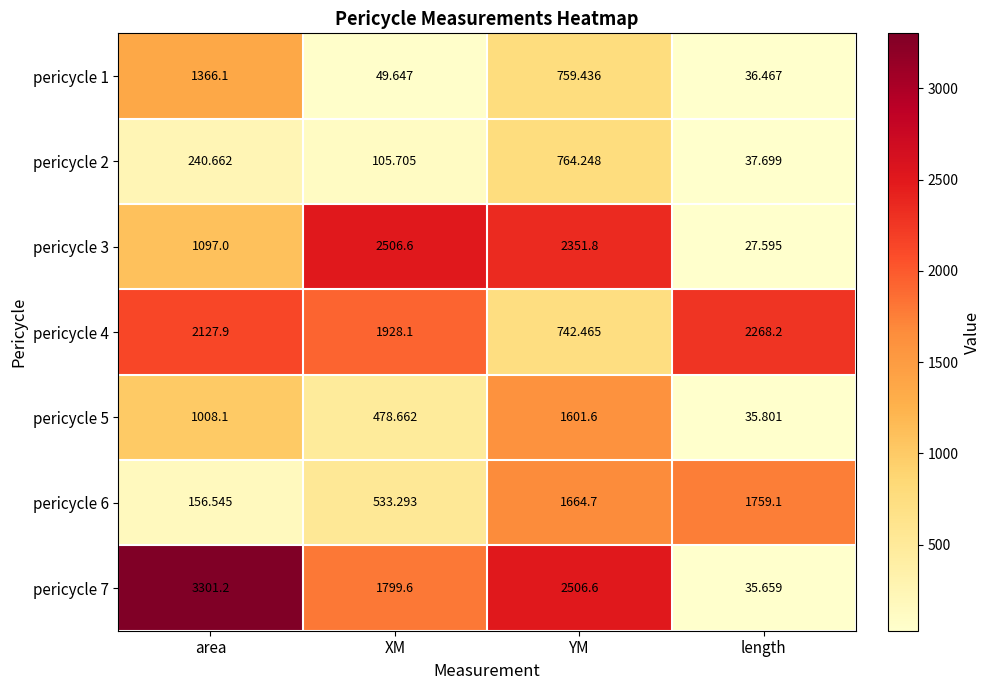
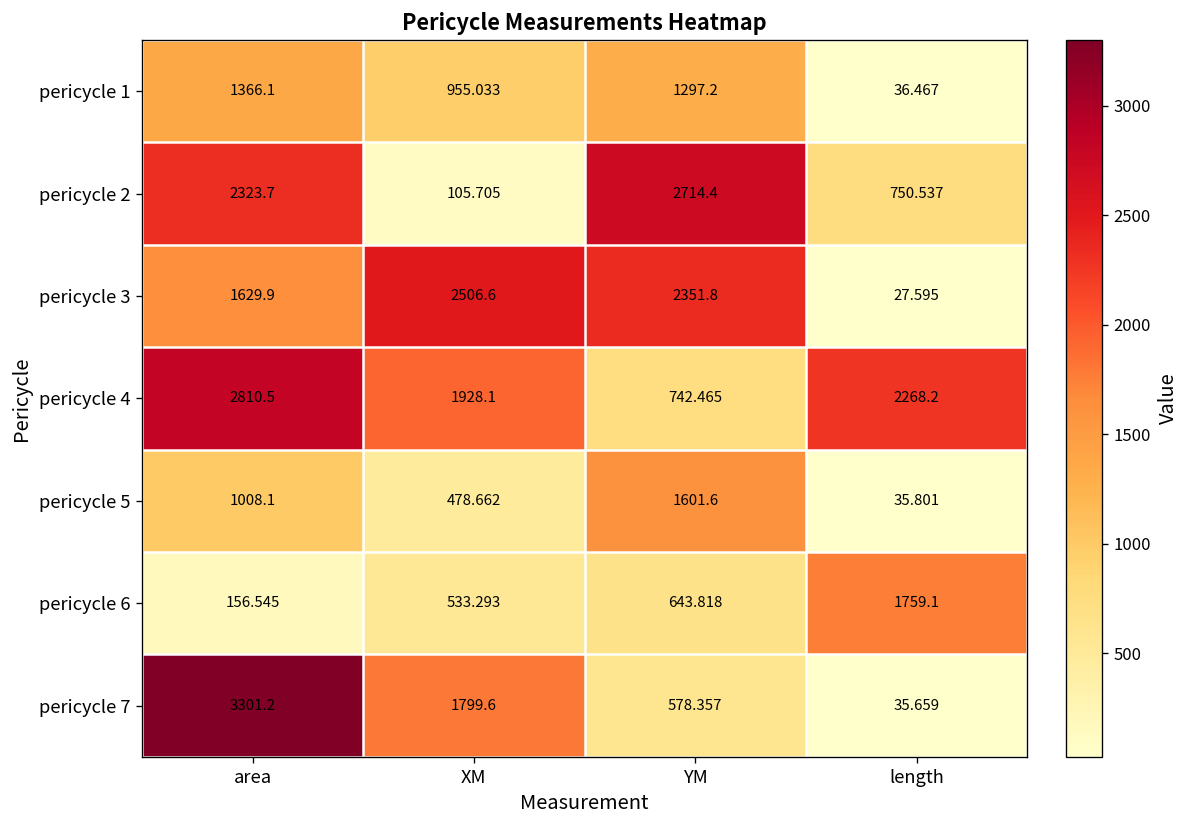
pericycle 1, XM: 49.647 -> 955.033
pericycle 1, YM: 759.436 -> 1297.2
pericycle 2, area: 240.662 -> 2323.7
pericycle 2, YM: 764.248 -> 2714.4
pericycle 2, length: 37.699 -> 750.537
pericycle 3, area: 1097.0 -> 1629.9
pericycle 4, area: 2127.9 -> 2810.5
pericycle 6, YM: 1664.7 -> 643.818
pericycle 7, YM: 2506.6 -> 578.357
